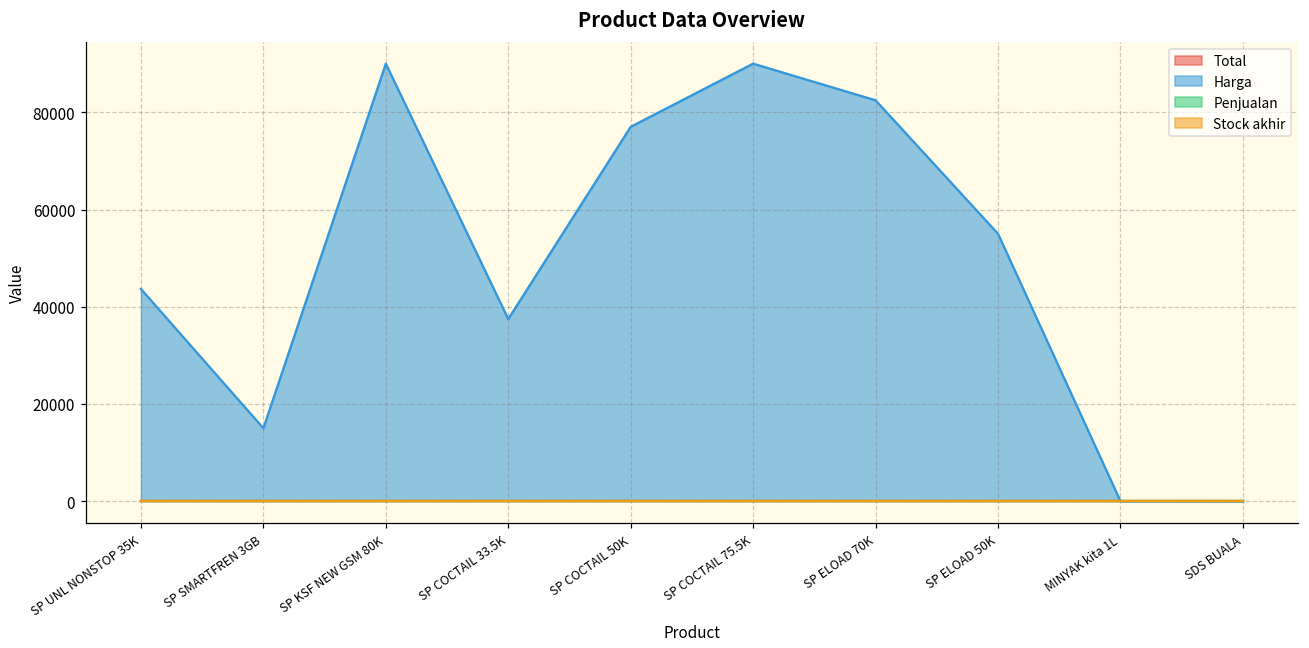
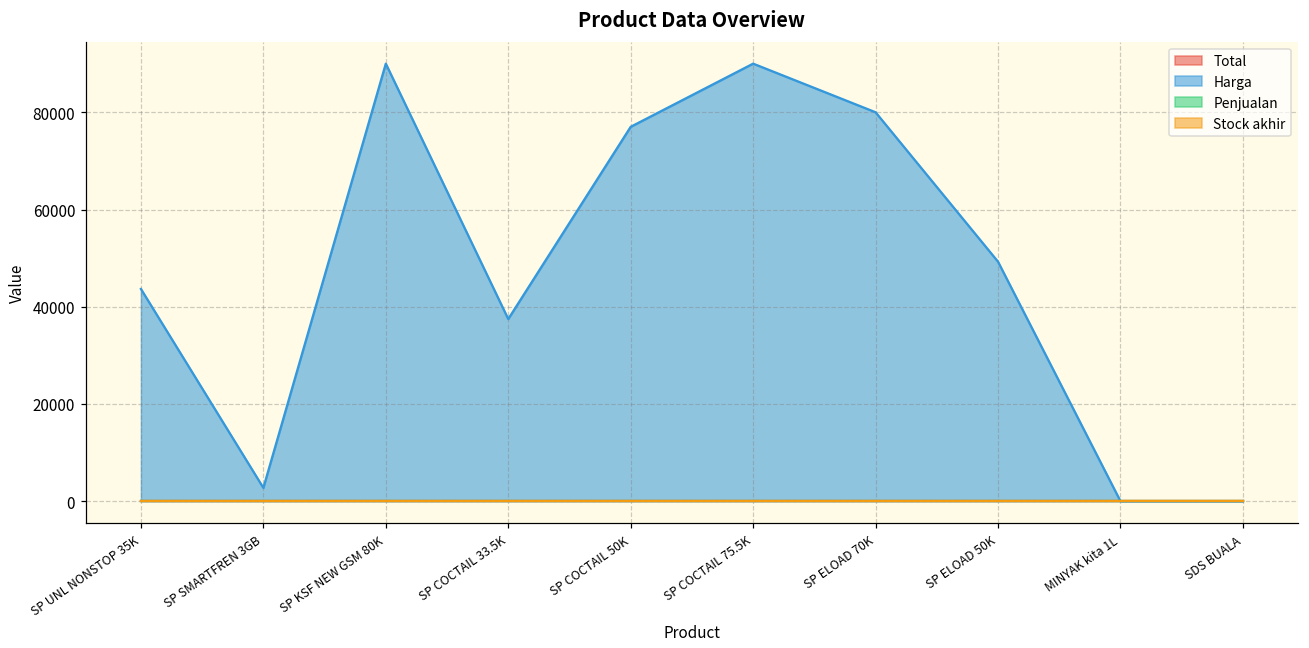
Harga, SP SMARTFREN 3GB: 15000 -> 3000
Harga, SP ELOAD 70K: 82000 -> 80000
Harga, SP ELOAD 50K: 55000 -> 49000
